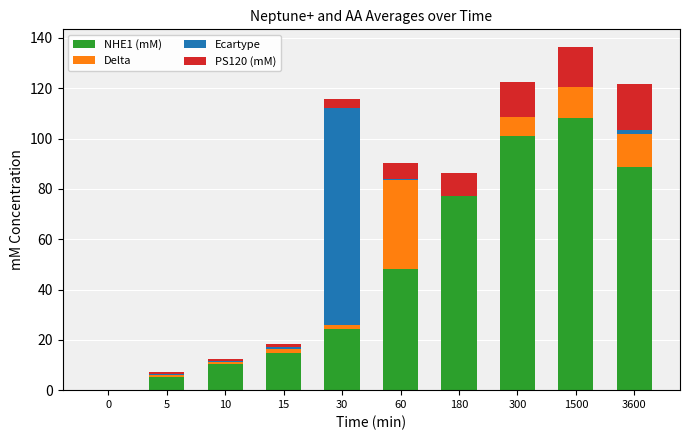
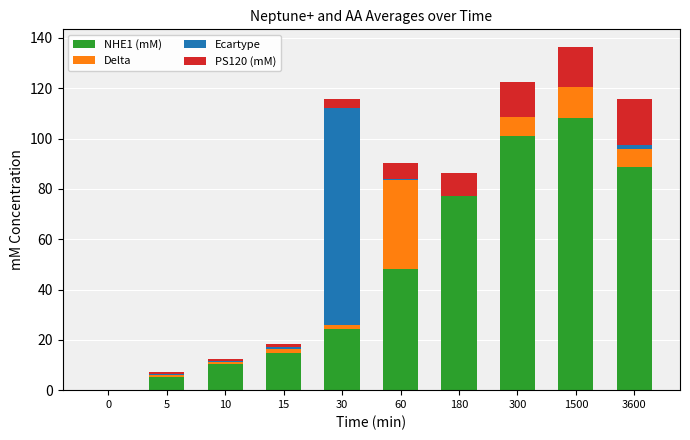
Delta, 3600: 13 -> 7
